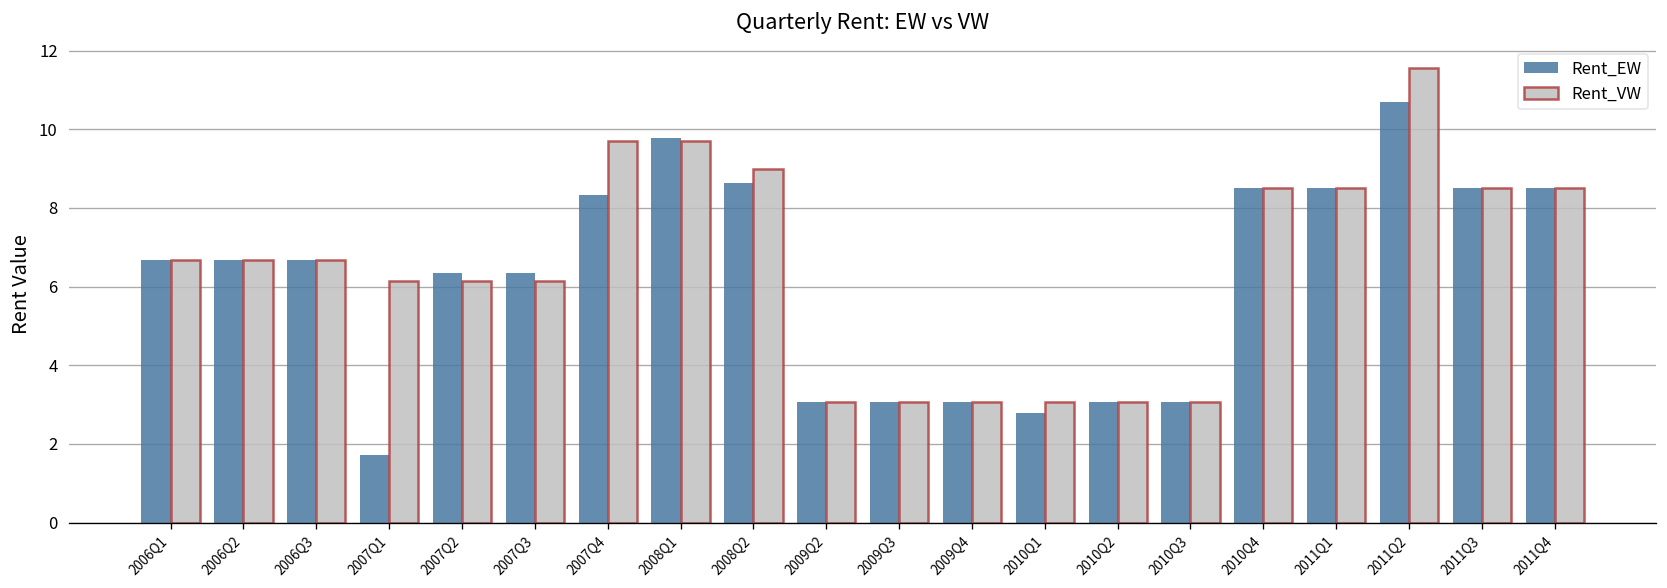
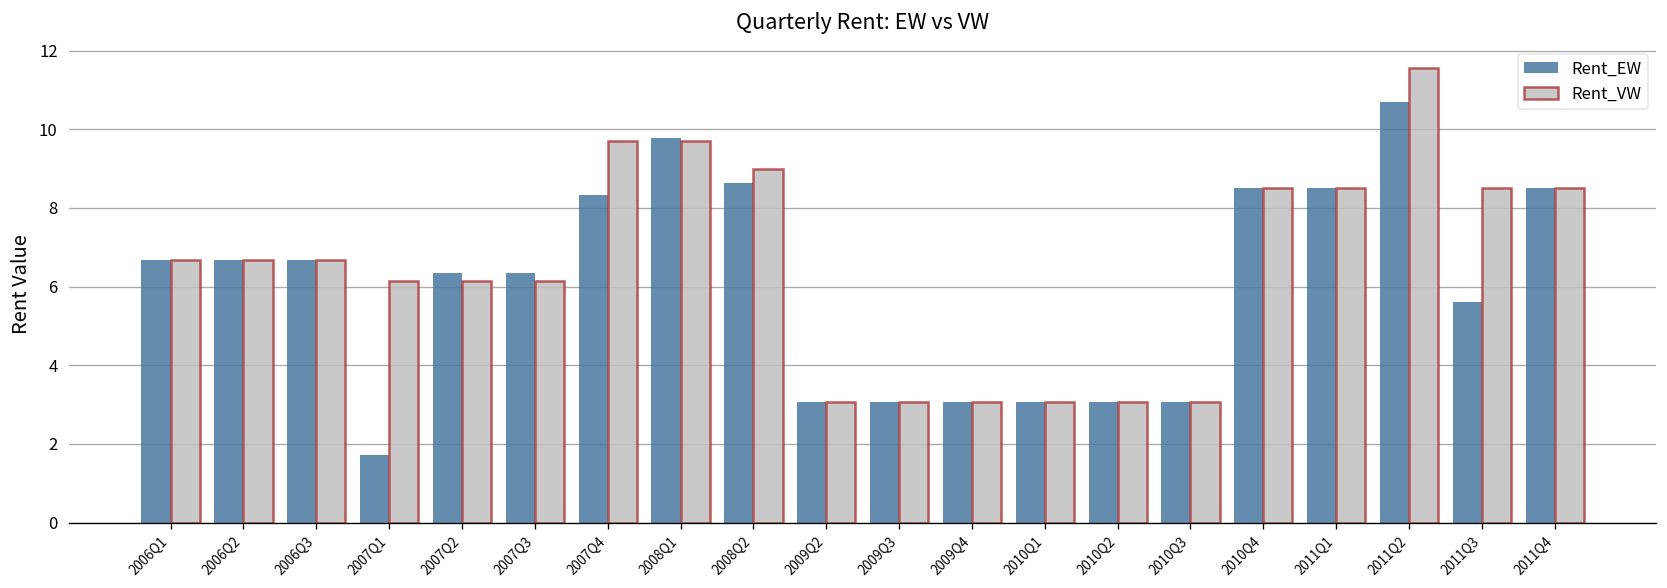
Rent_EW, 2010Q1: 2.8 -> 3.1
Rent_EW, 2011Q3: 8.5 -> 5.6
